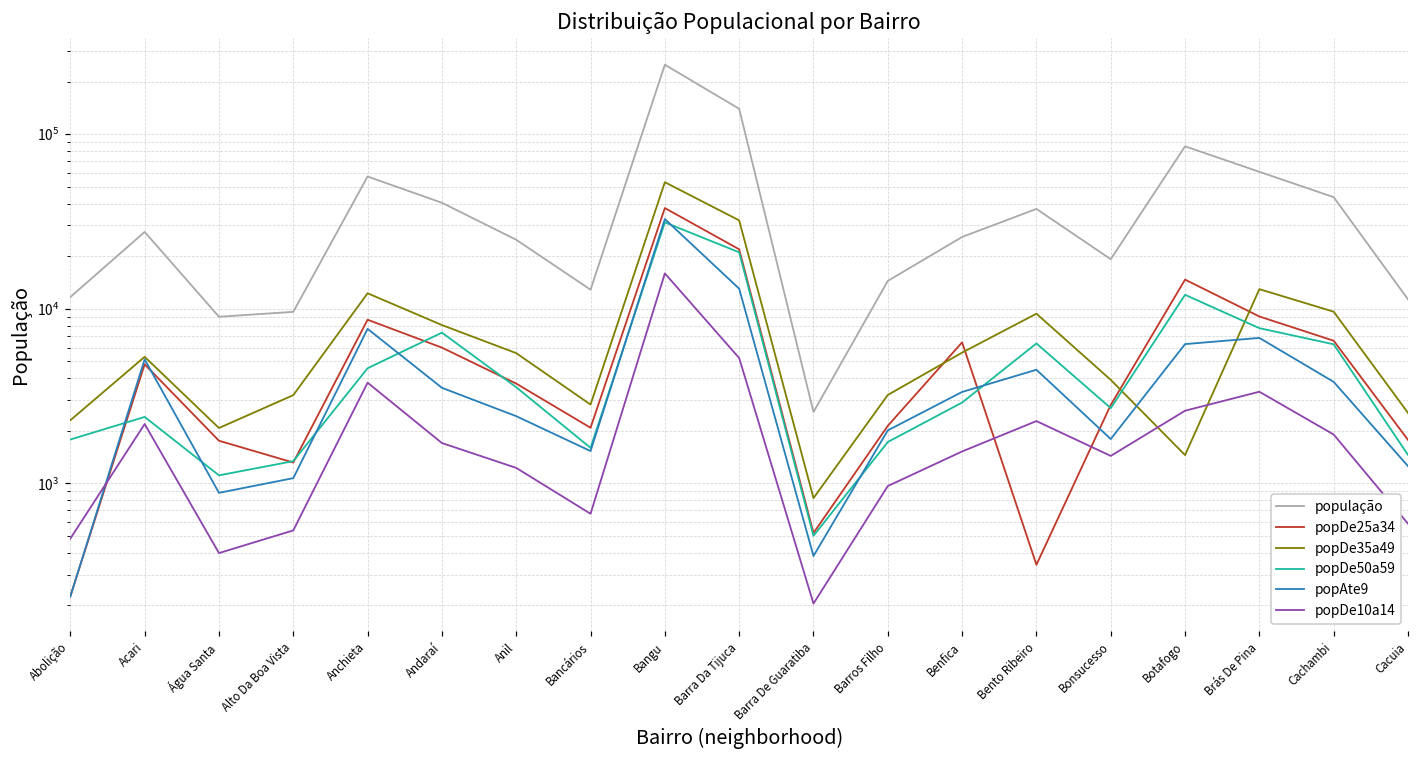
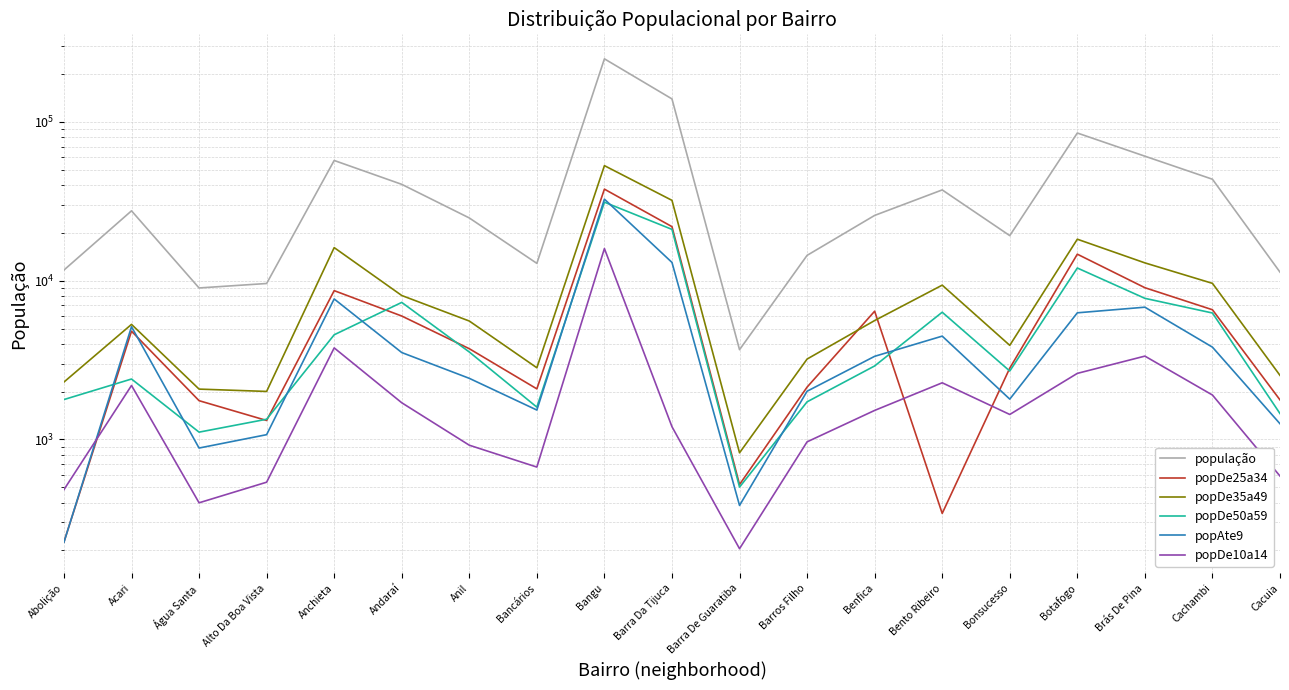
popDe35a49, Alto Da Boa Vista: 3200 -> 2000
popDe35a49, Anchieta: 12000 -> 16000
popDe10a14, Anil: 1200 -> 900
popDe10a14, Barra Da Tijuca: 5200 -> 1200
população, Barra De Guaratiba: 2600 -> 3700
popDe35a49, Botafogo: 1500 -> 18000
